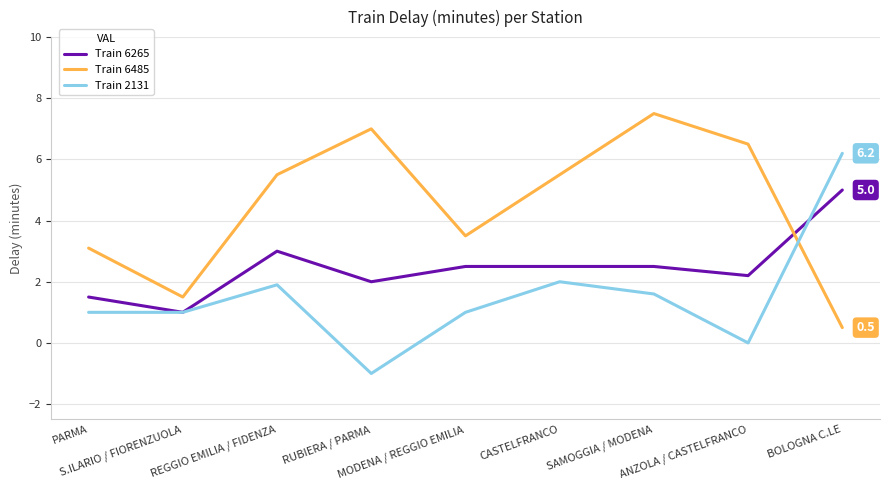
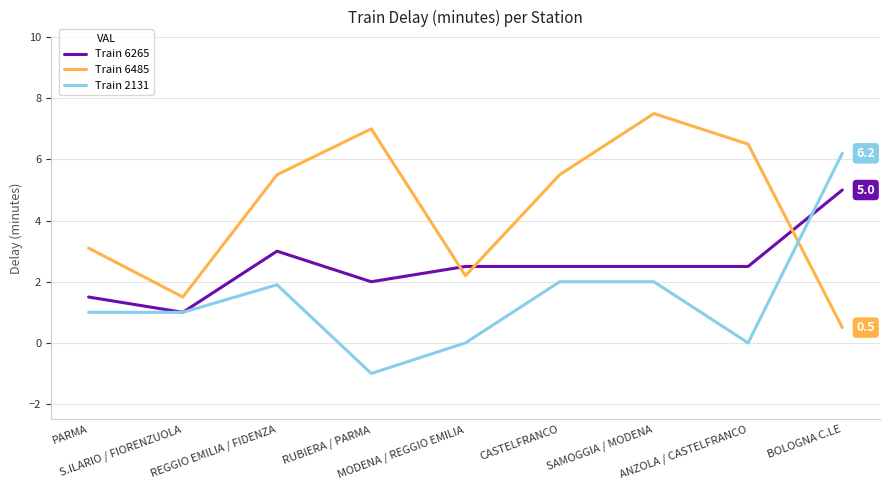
Train 6485, MODENA / REGGIO EMILIA: 3.5 -> 2.2
Train 2131, MODENA / REGGIO EMILIA: 1 -> 0
Train 2131, SAMOGGIA / MODENA: 1.6 -> 2.0
Train 6265, ANZOLA / CASTELFRANCO: 2.2 -> 2.5
